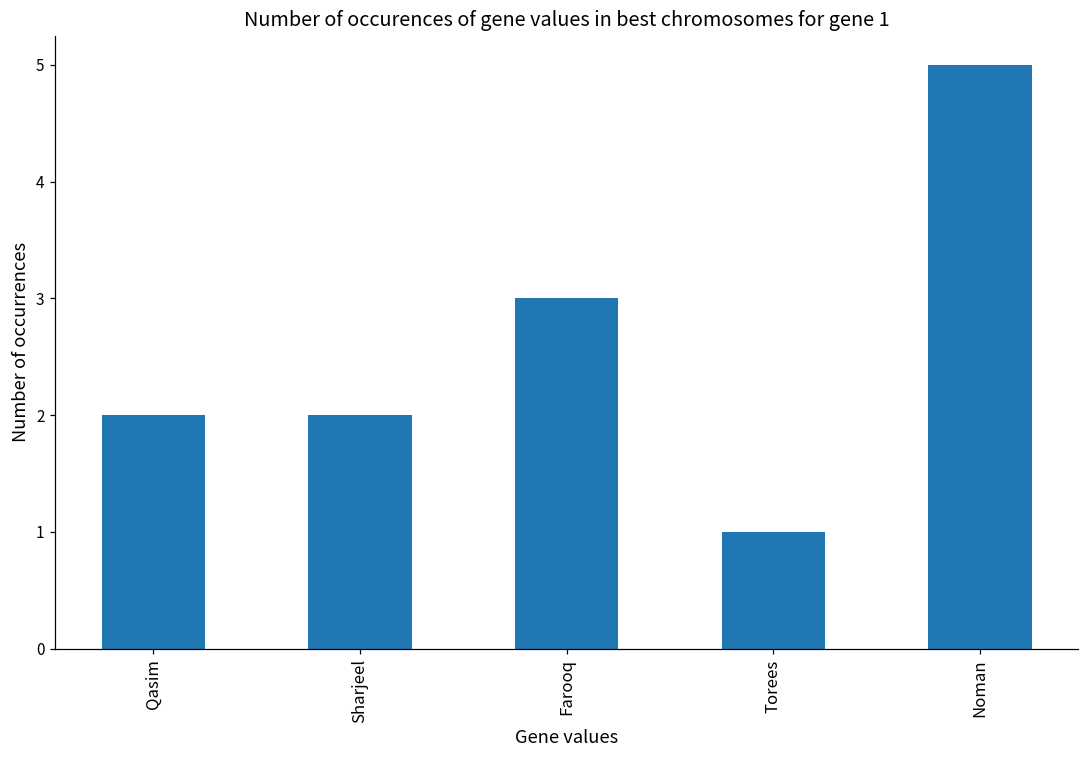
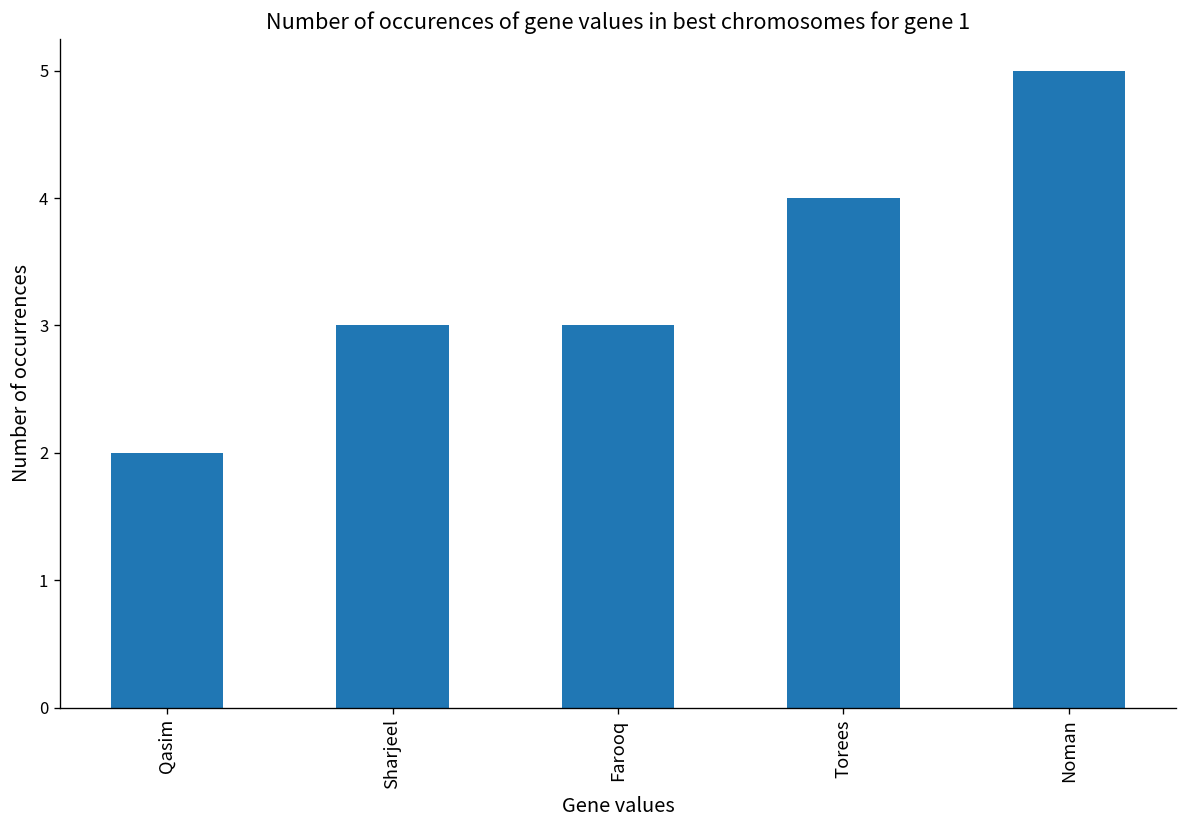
Sharjeel: 2 -> 3
Torees: 1 -> 4
